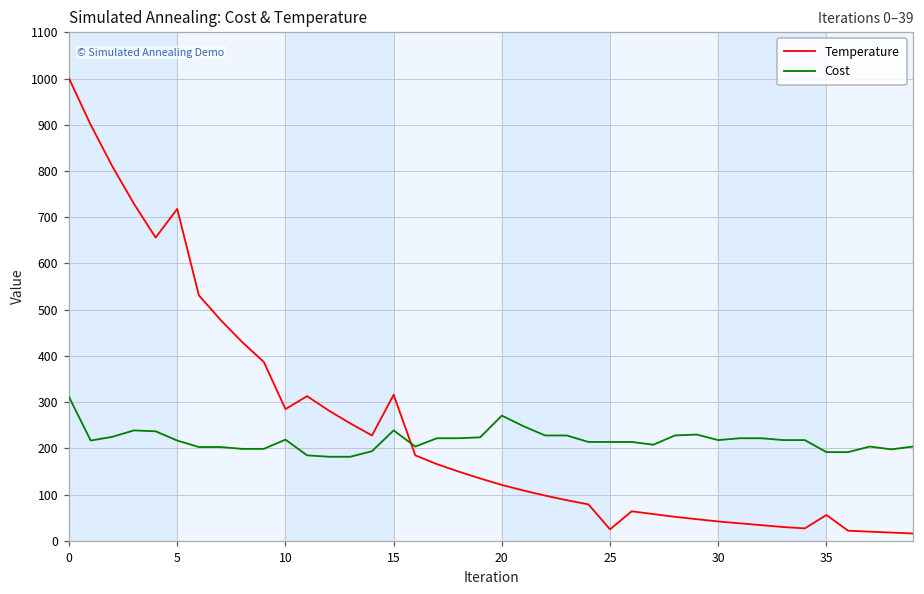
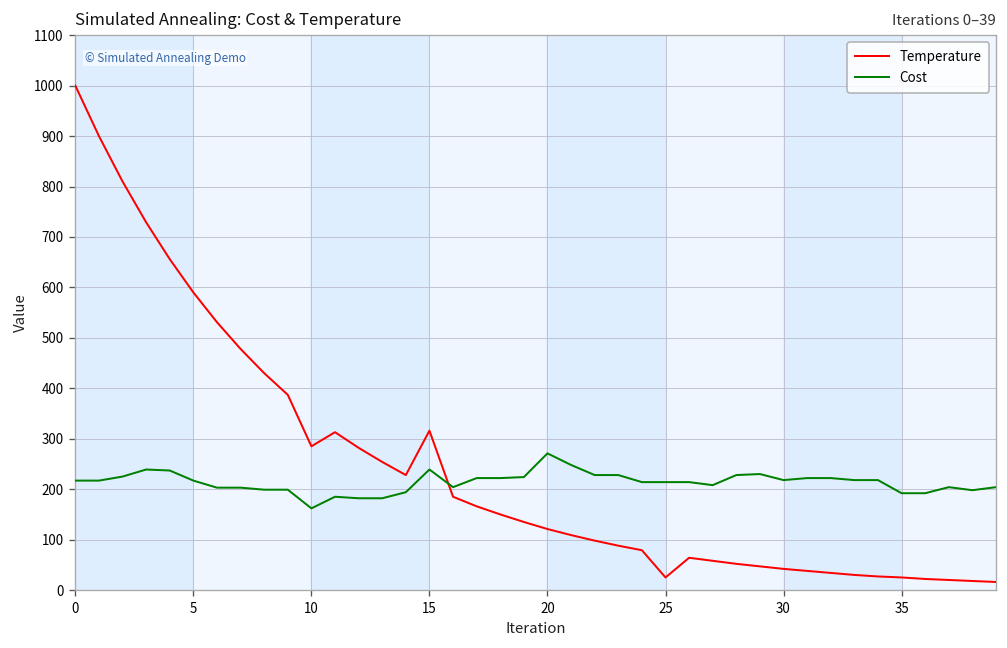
Cost, 0: 310 -> 220
Temperature, 5: 720 -> 590
Cost, 10: 220 -> 160
Temperature, 35: 60 -> 30
